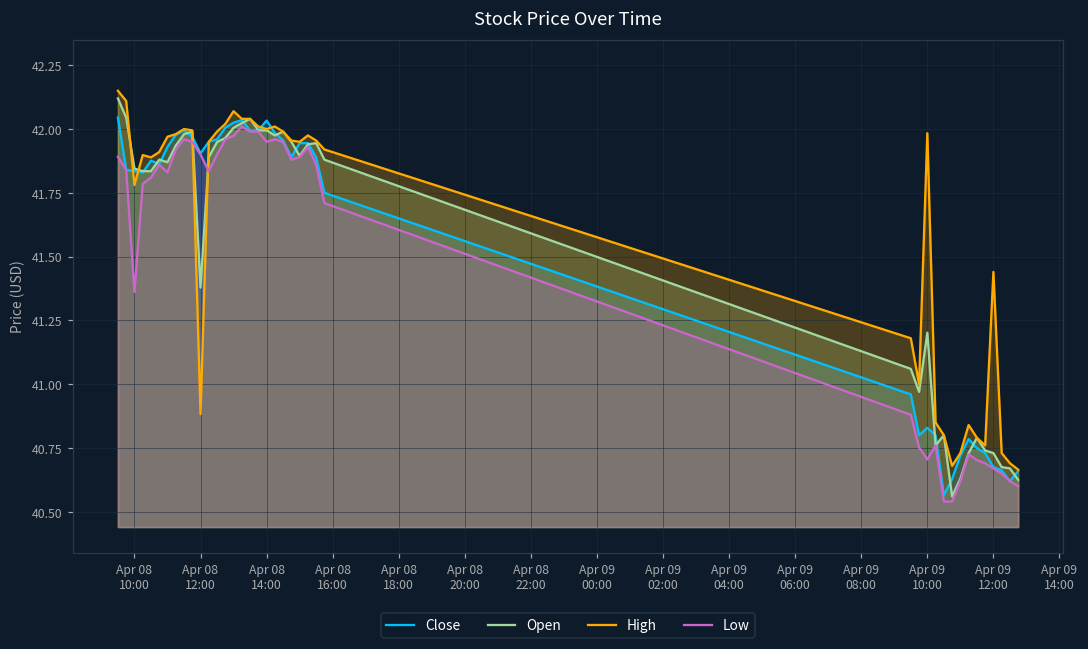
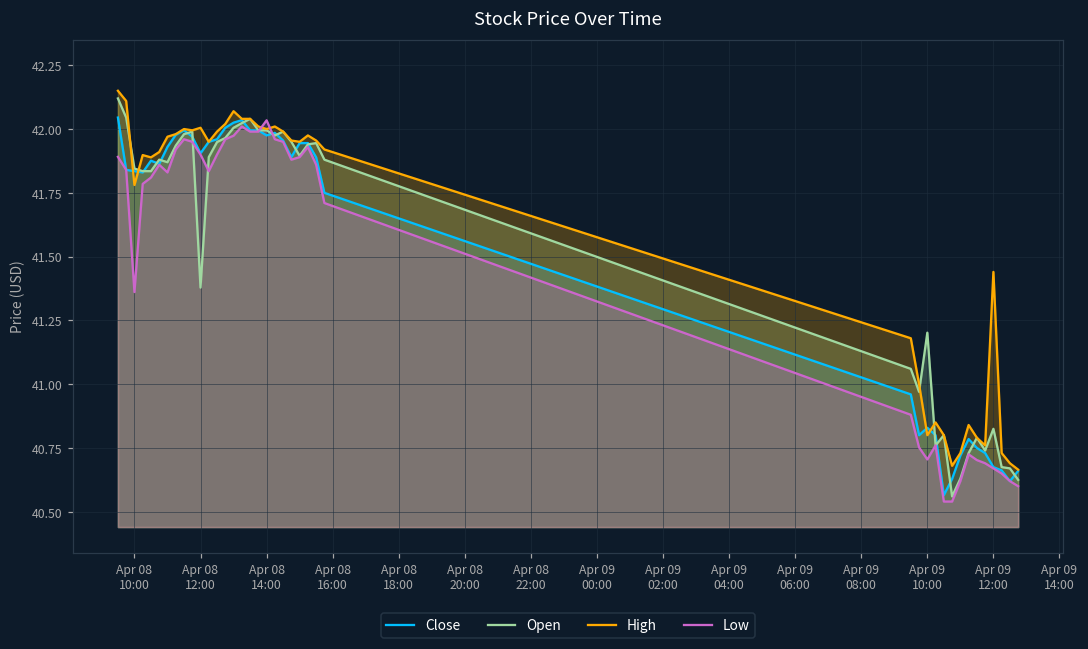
High, Apr 08 12:00: 40.88 -> 42.01
Close, Apr 08 14:00: 42.03 -> 41.97
Low, Apr 08 14:00: 41.95 -> 42.03
High, Apr 09 10:00: 41.98 -> 40.80
Open, Apr 09 12:00: 40.73 -> 40.83
